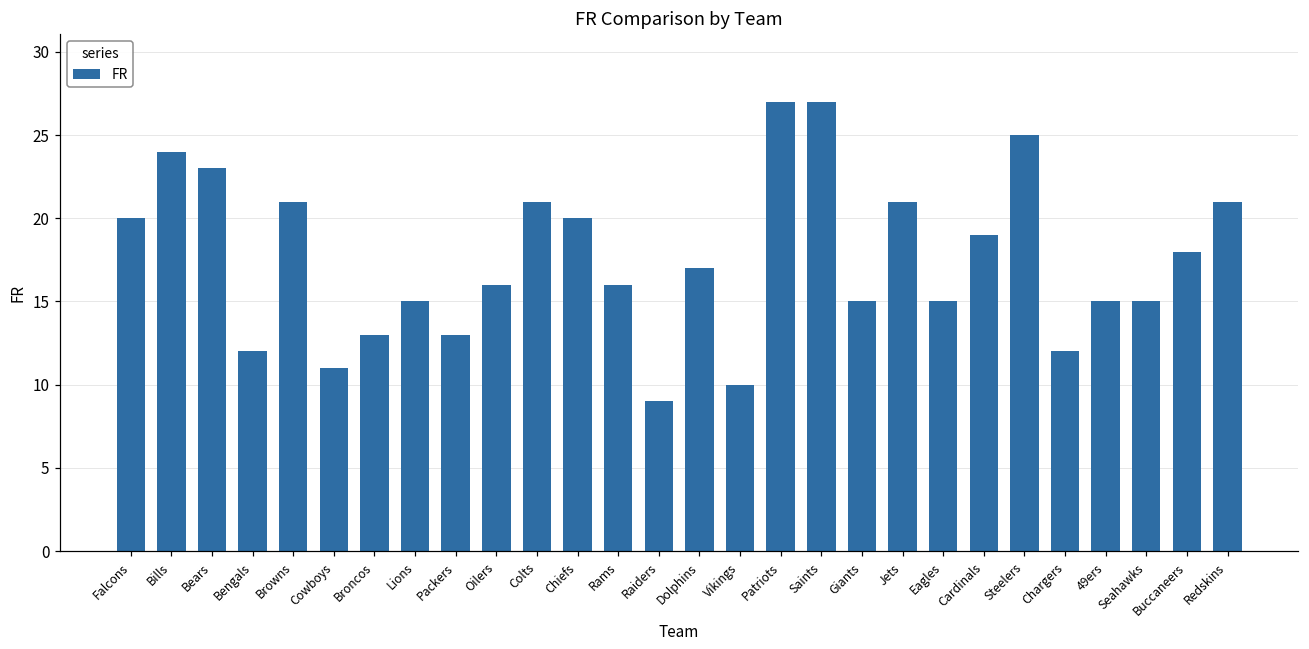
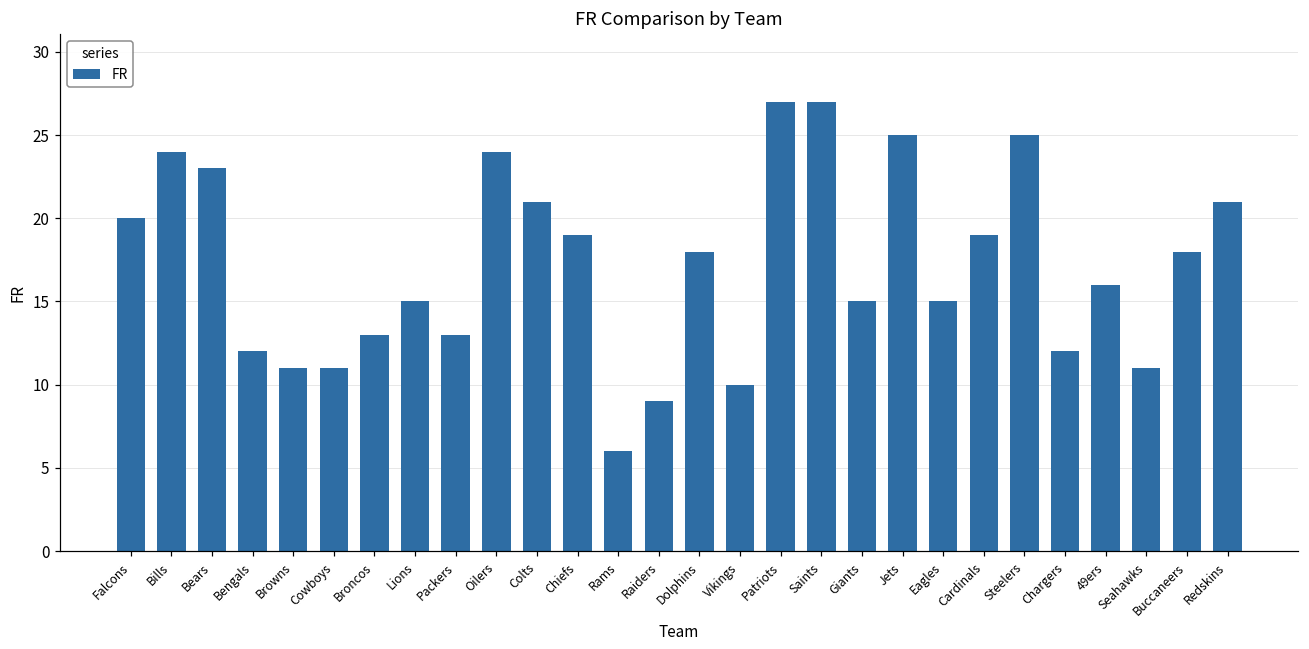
Browns: 21 -> 11
Oilers: 16 -> 24
Chiefs: 20 -> 19
Rams: 16 -> 6
Dolphins: 17 -> 18
Jets: 21 -> 25
49ers: 15 -> 16
Seahawks: 15 -> 11
